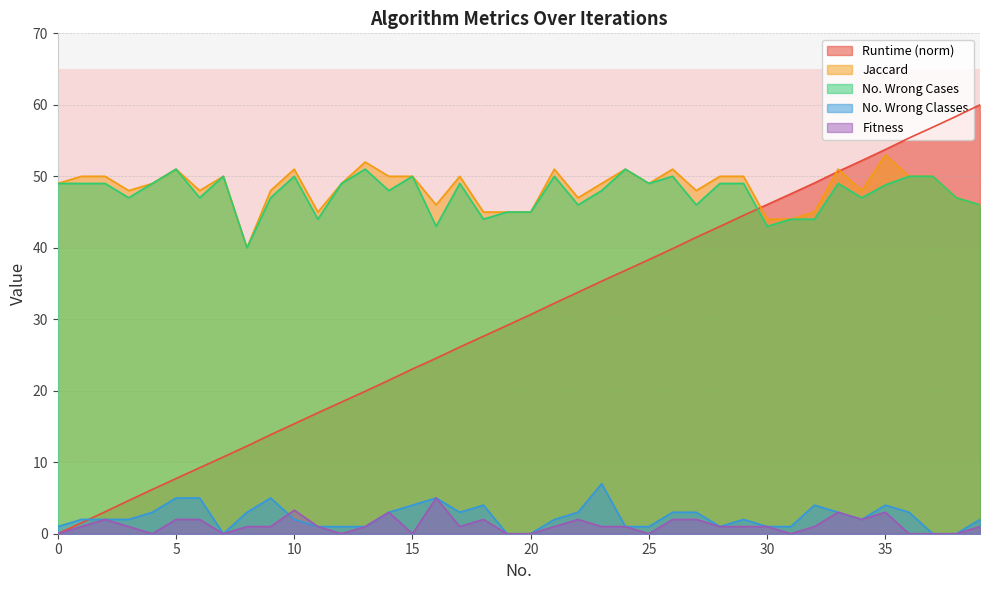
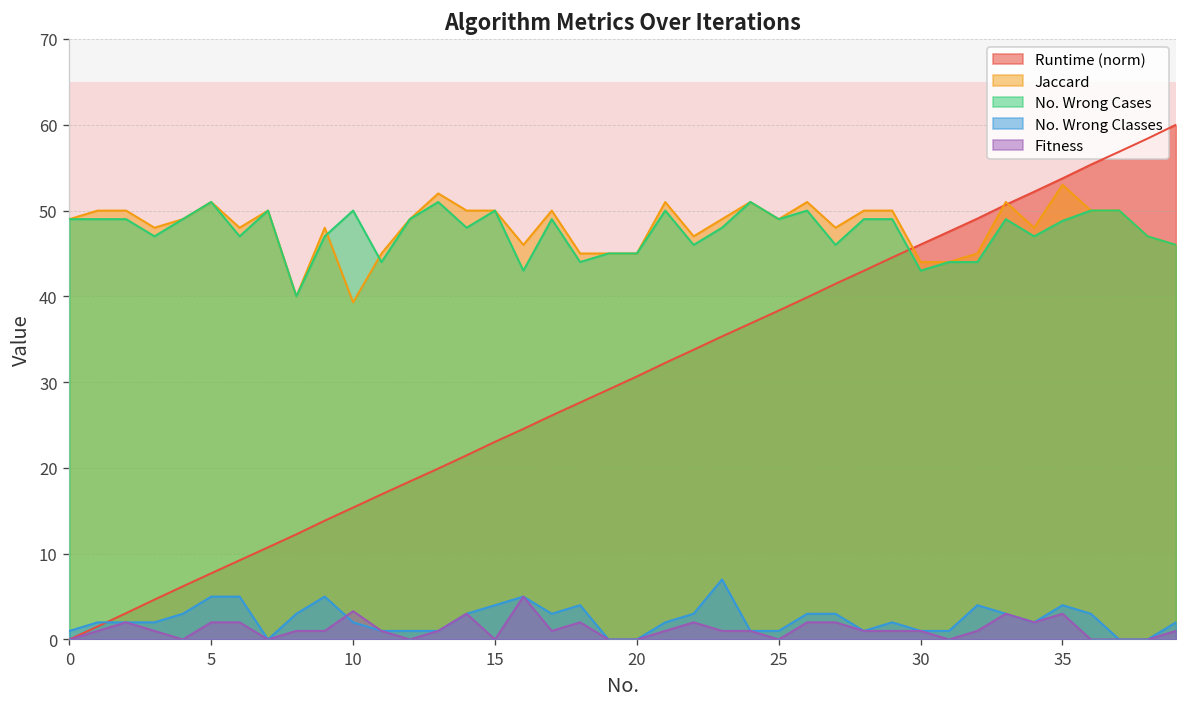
Jaccard, 10: 51 -> 39
